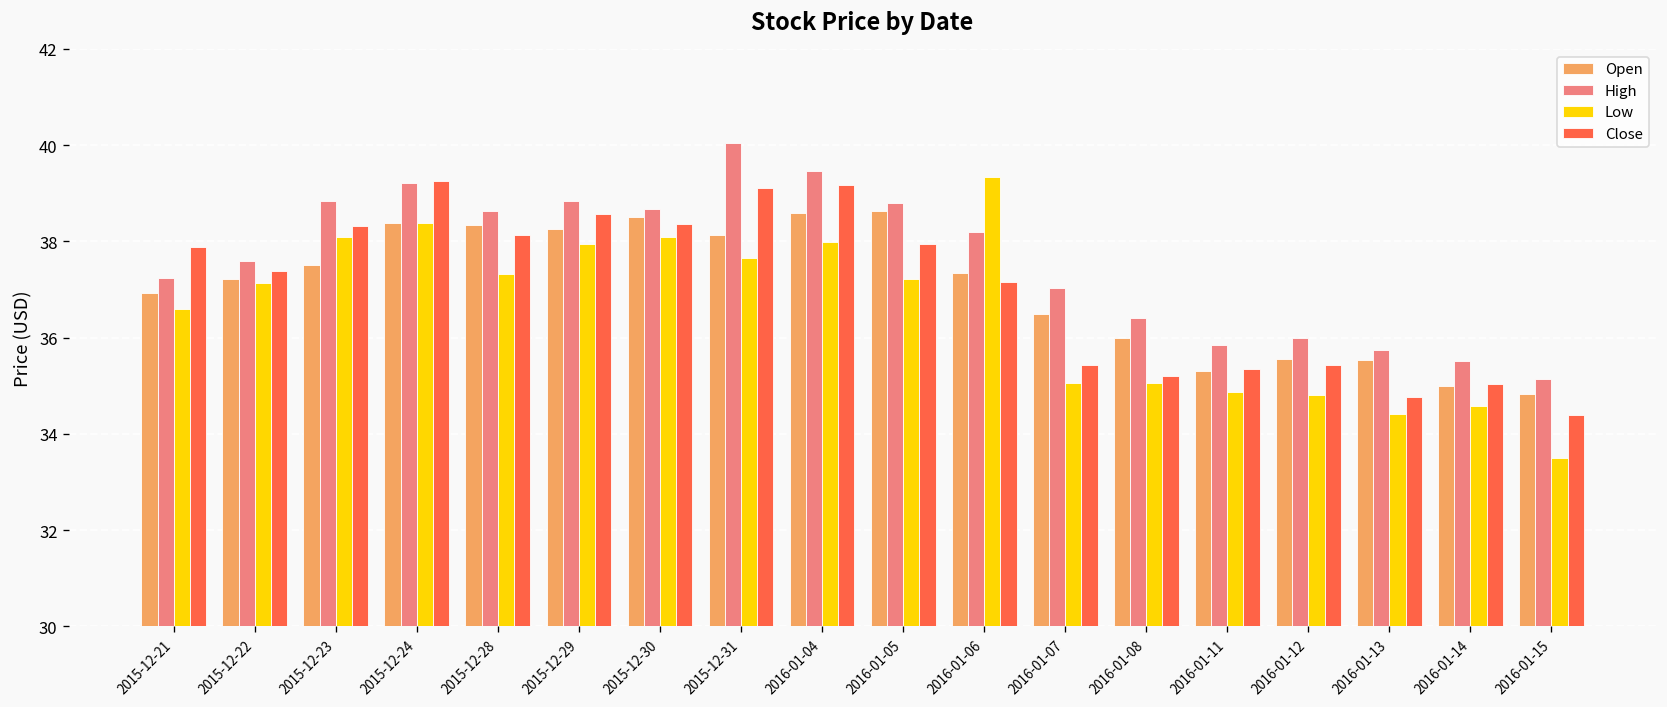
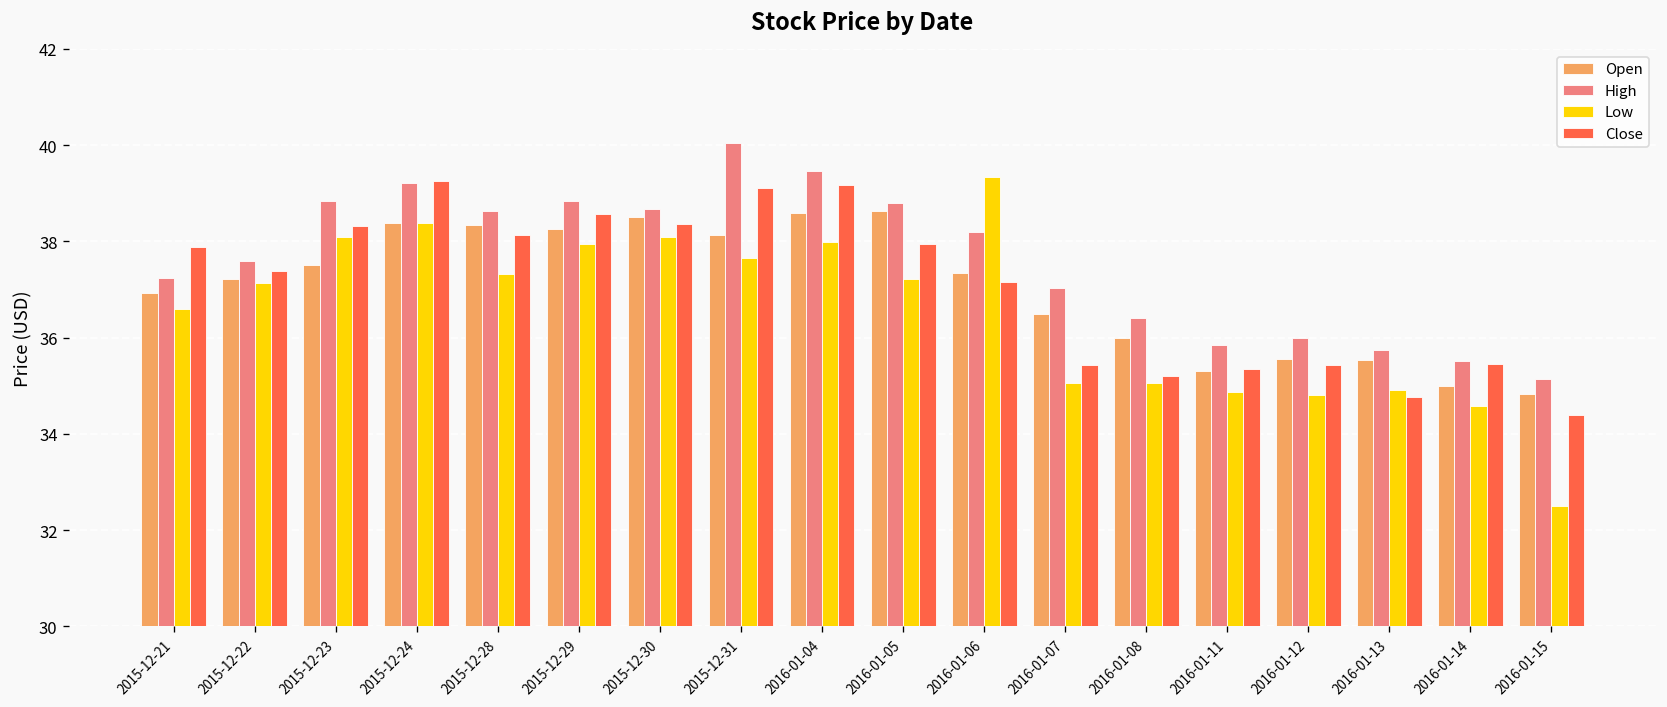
Low, 2016-01-13: 34.4 -> 34.9
Close, 2016-01-14: 35.0 -> 35.5
Low, 2016-01-15: 33.5 -> 32.5
